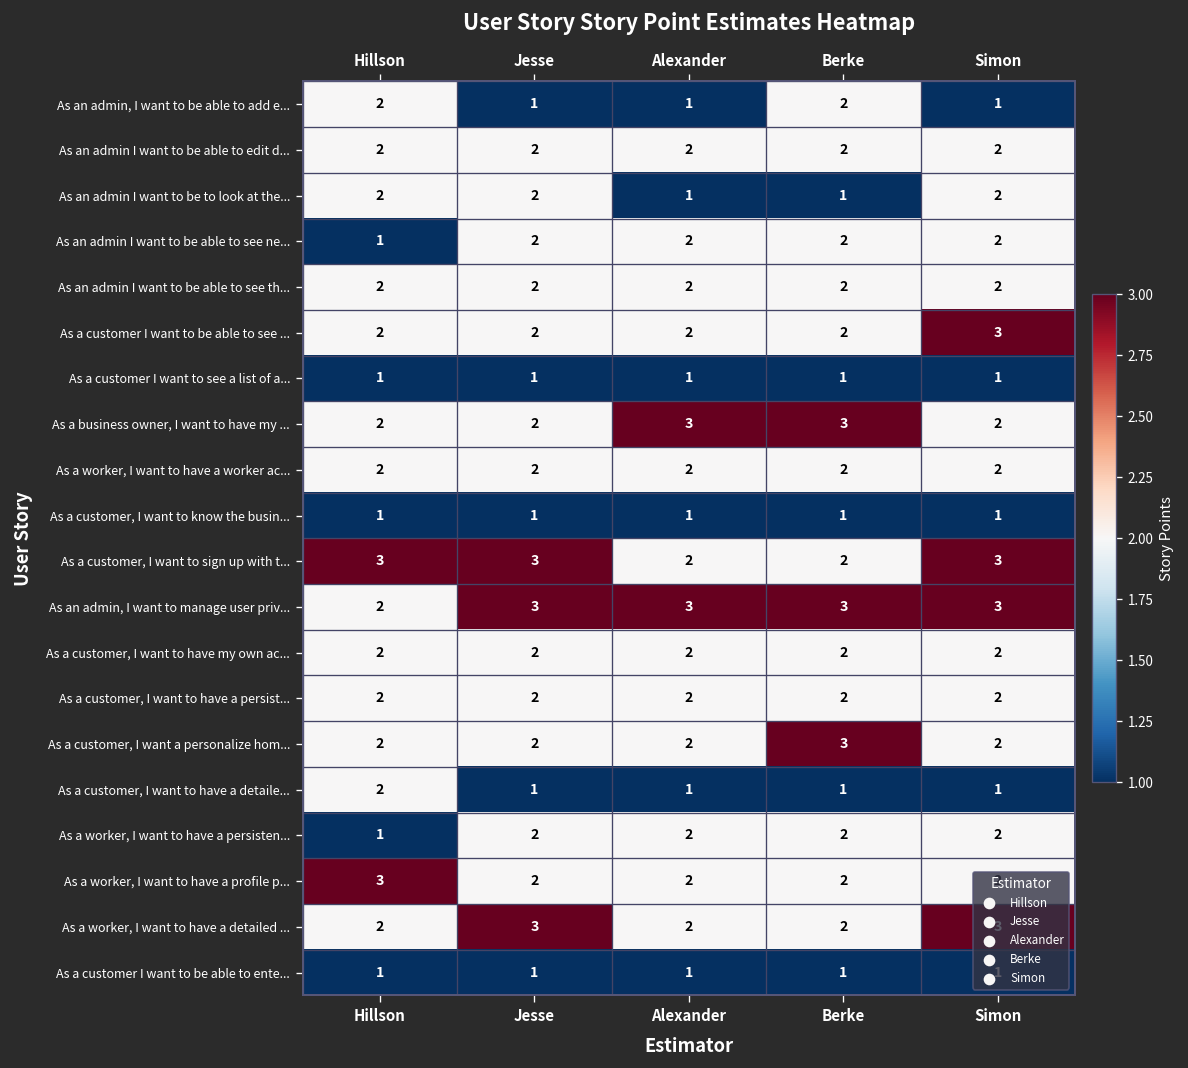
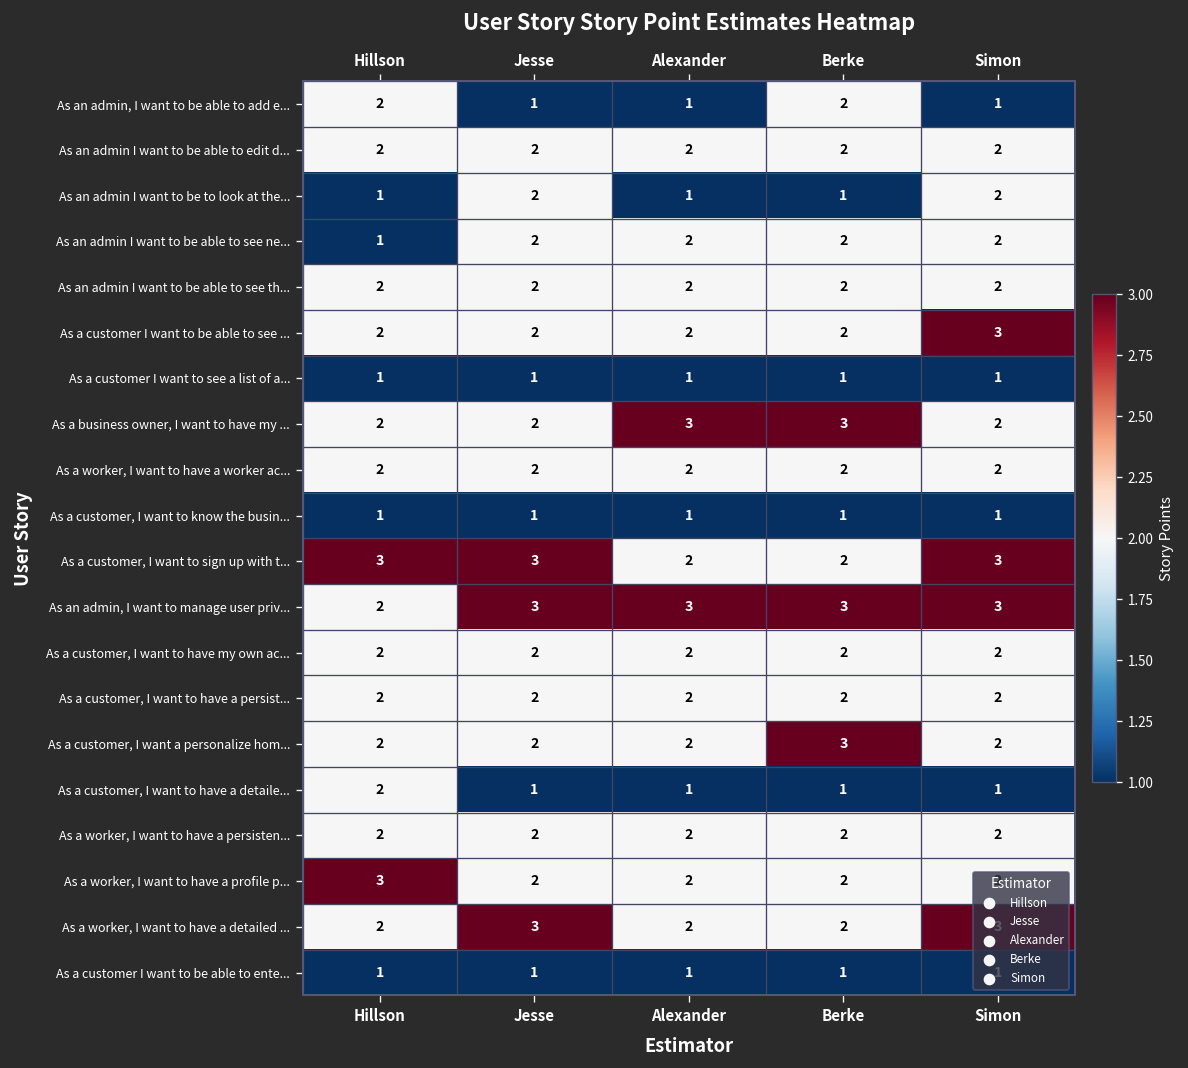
As an admin I want to be to look at the..., Hillson: 2 -> 1
As a worker, I want to have a persisten..., Hillson: 1 -> 2
